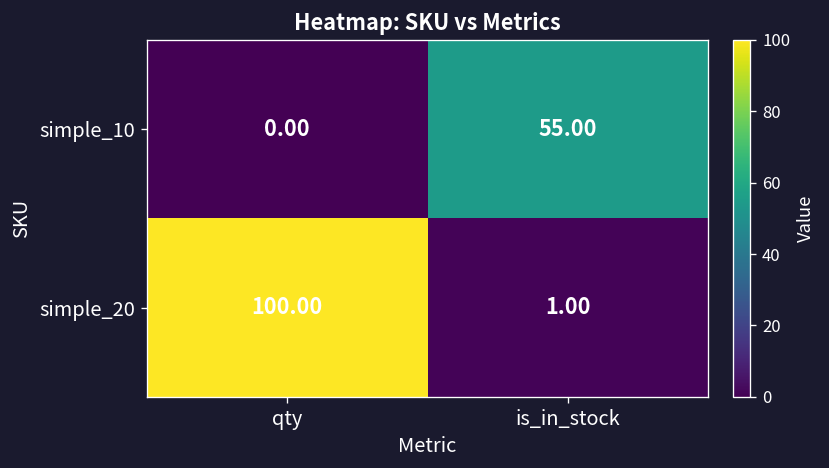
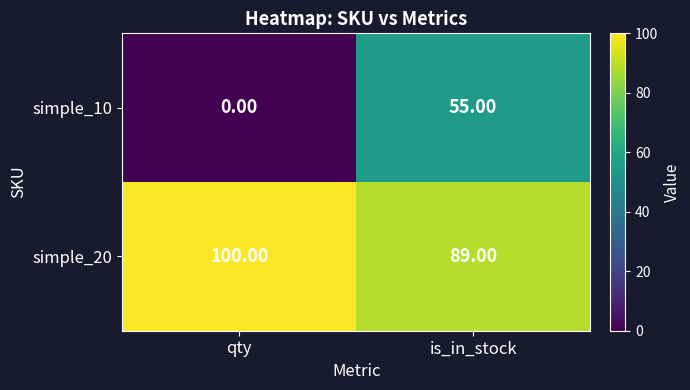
simple_20, is_in_stock: 1.00 -> 89.00
